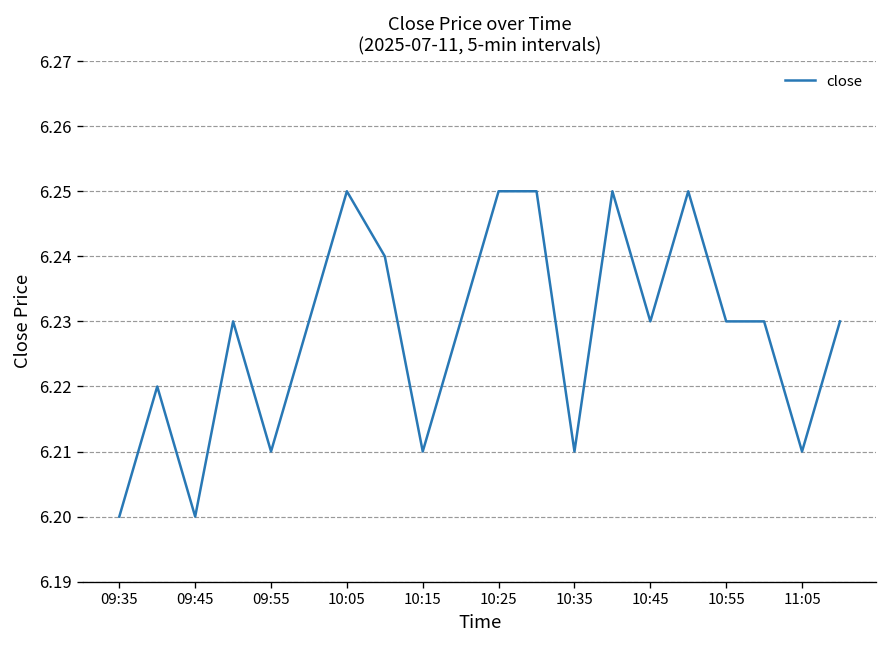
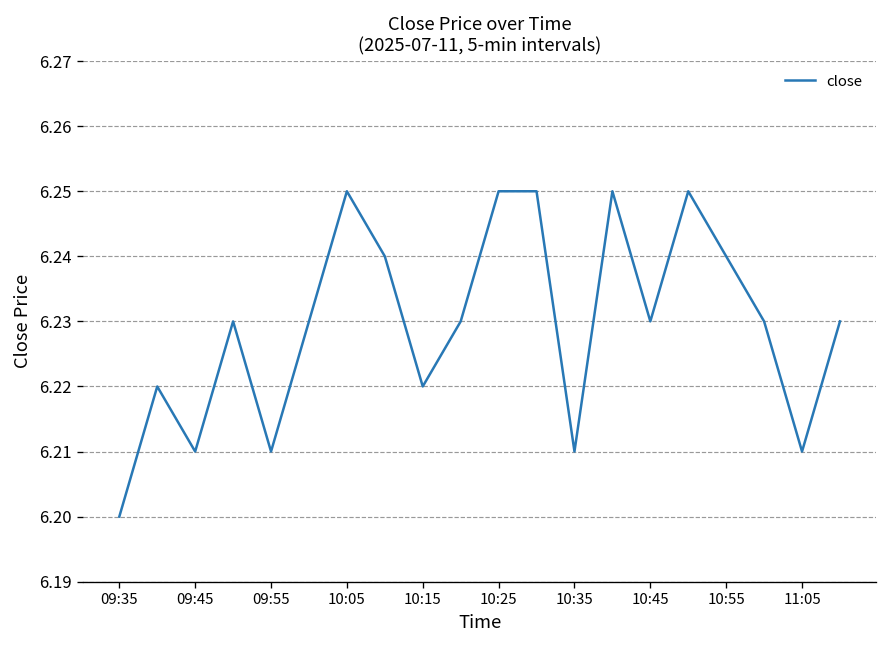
09:45: 6.20 -> 6.21
10:15: 6.21 -> 6.22
10:55: 6.23 -> 6.24
